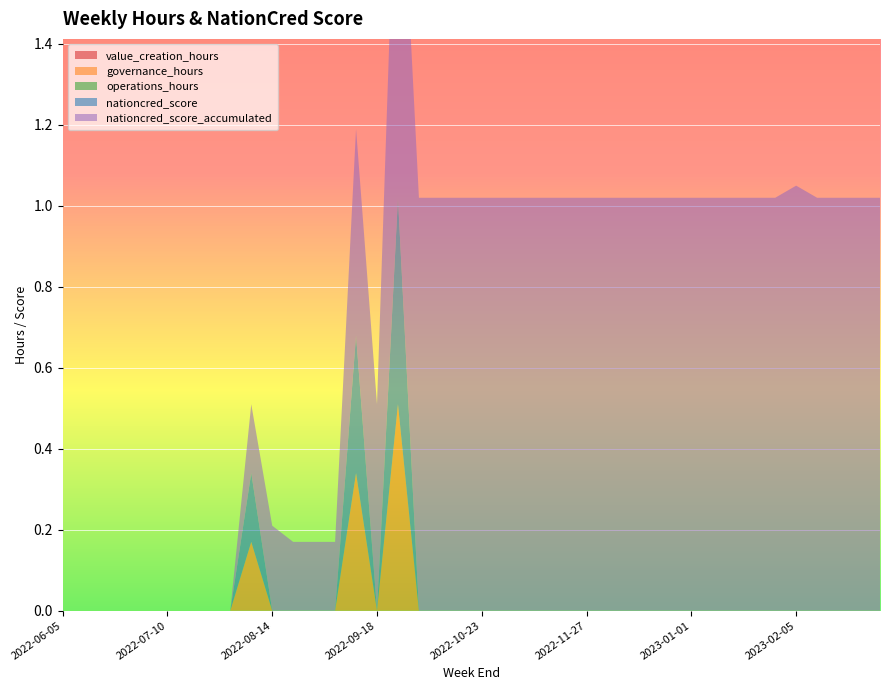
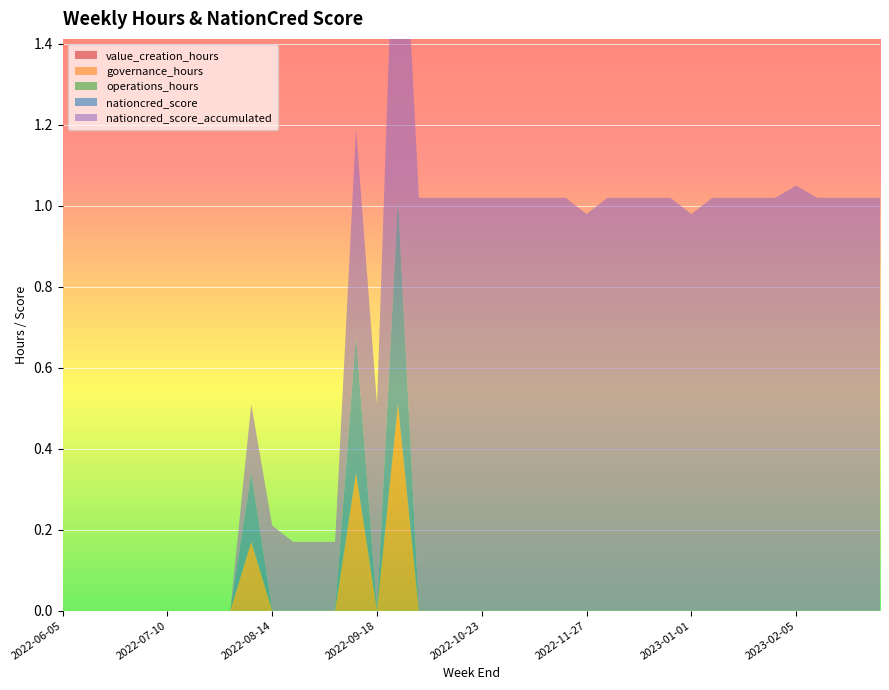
nationcred_score_accumulated, 2022-11-27: 1.02 -> 0.98
nationcred_score_accumulated, 2023-01-01: 1.02 -> 0.98
